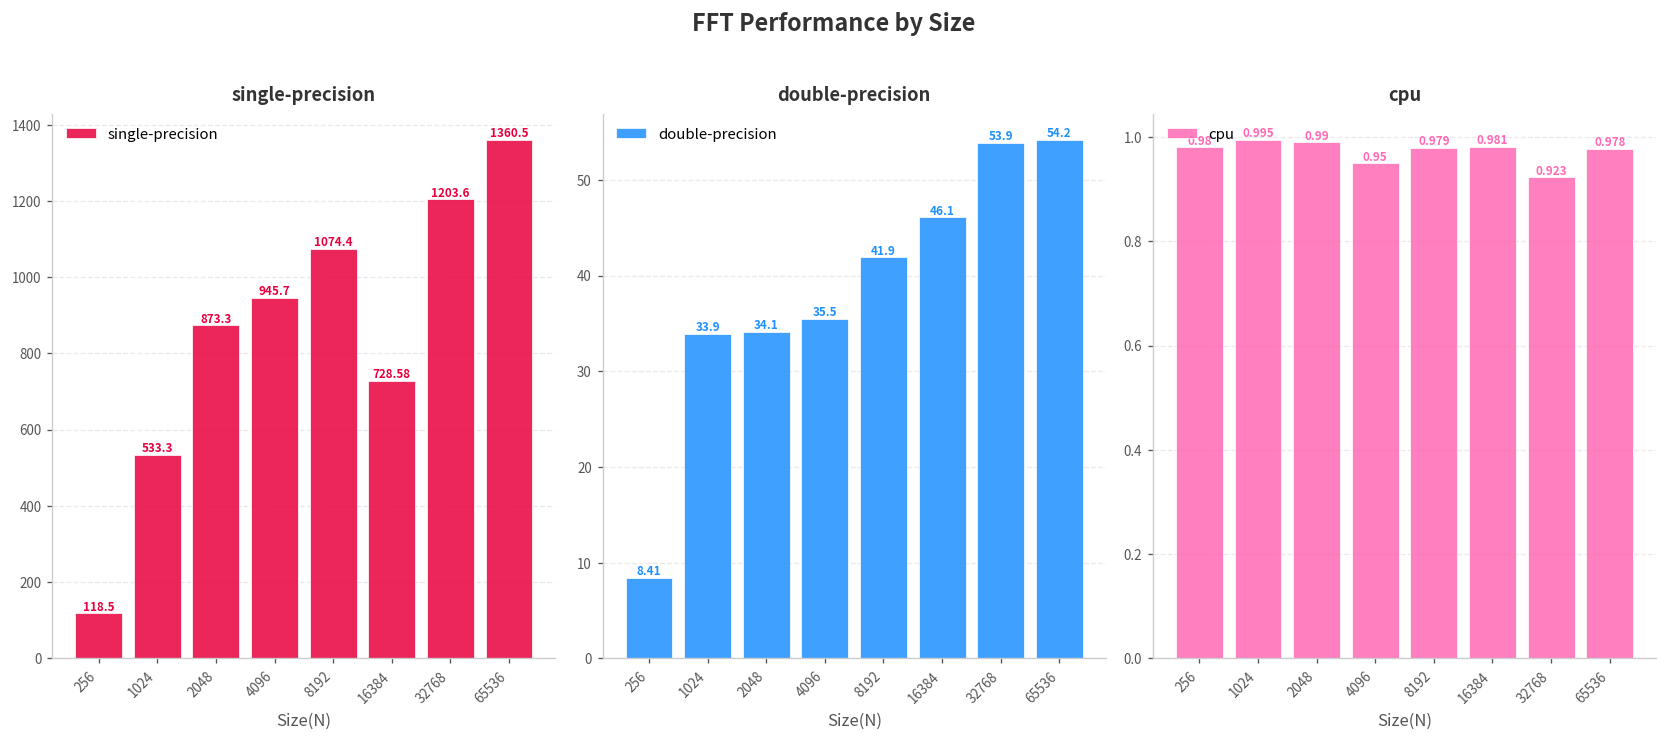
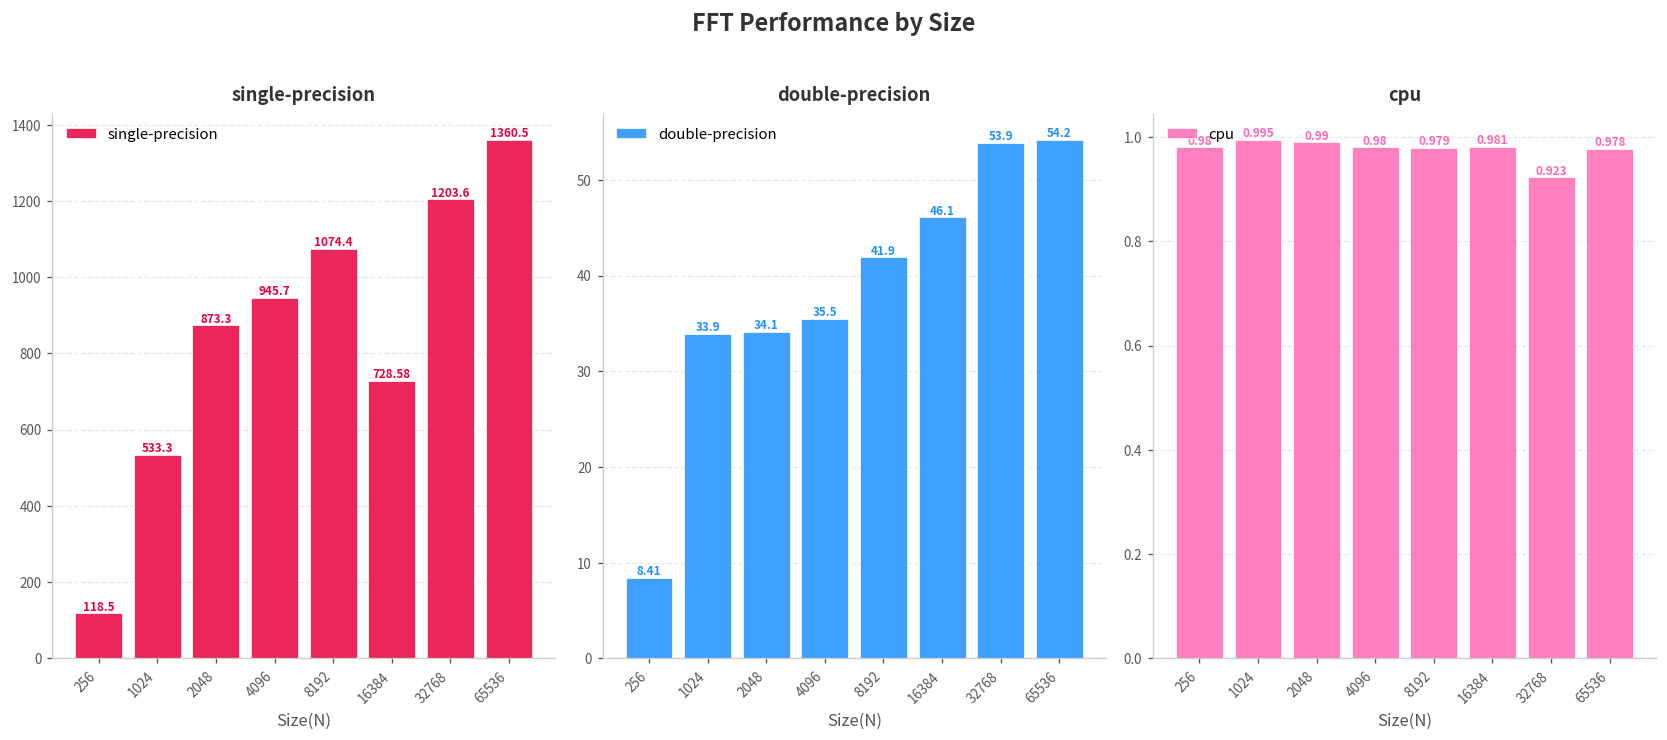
cpu, 4096: 0.95 -> 0.98
